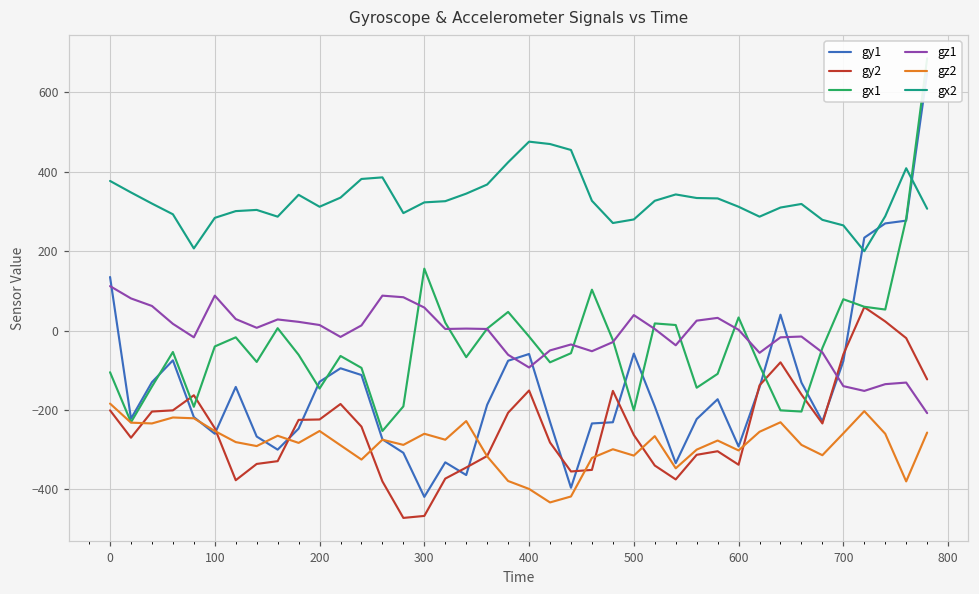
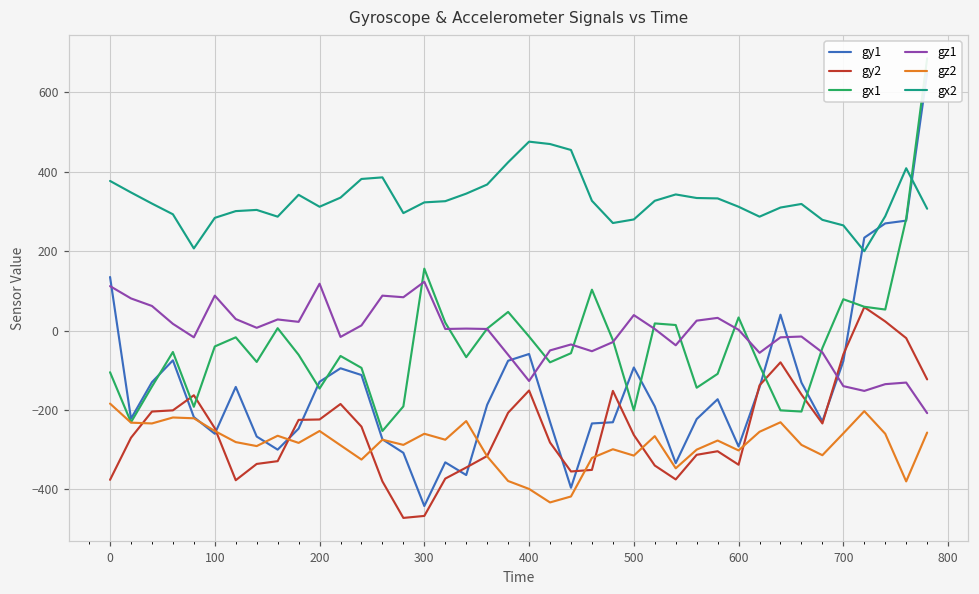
gy2, 0: -200 -> -380
gz1, 200: 10 -> 120
gy1, 300: -420 -> -440
gz1, 300: 60 -> 120
gz1, 400: -90 -> -130
gy1, 500: -60 -> -90
